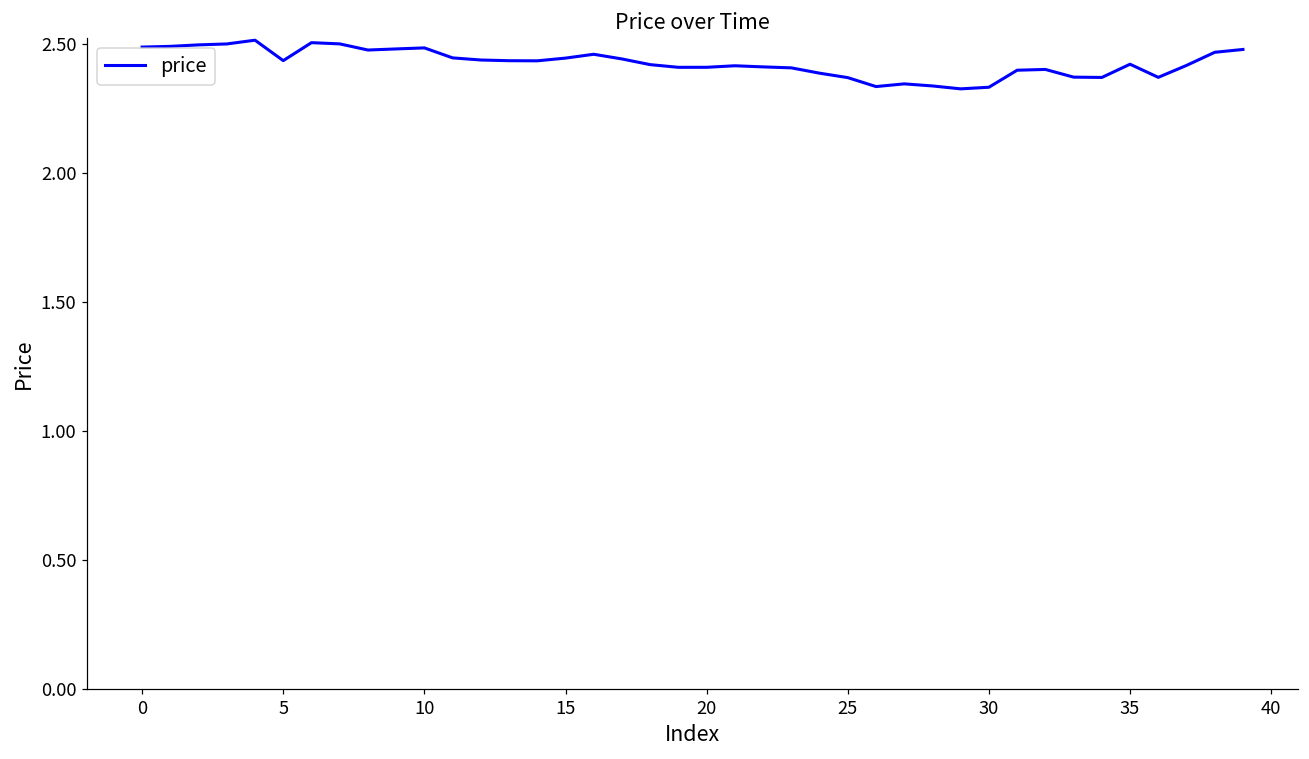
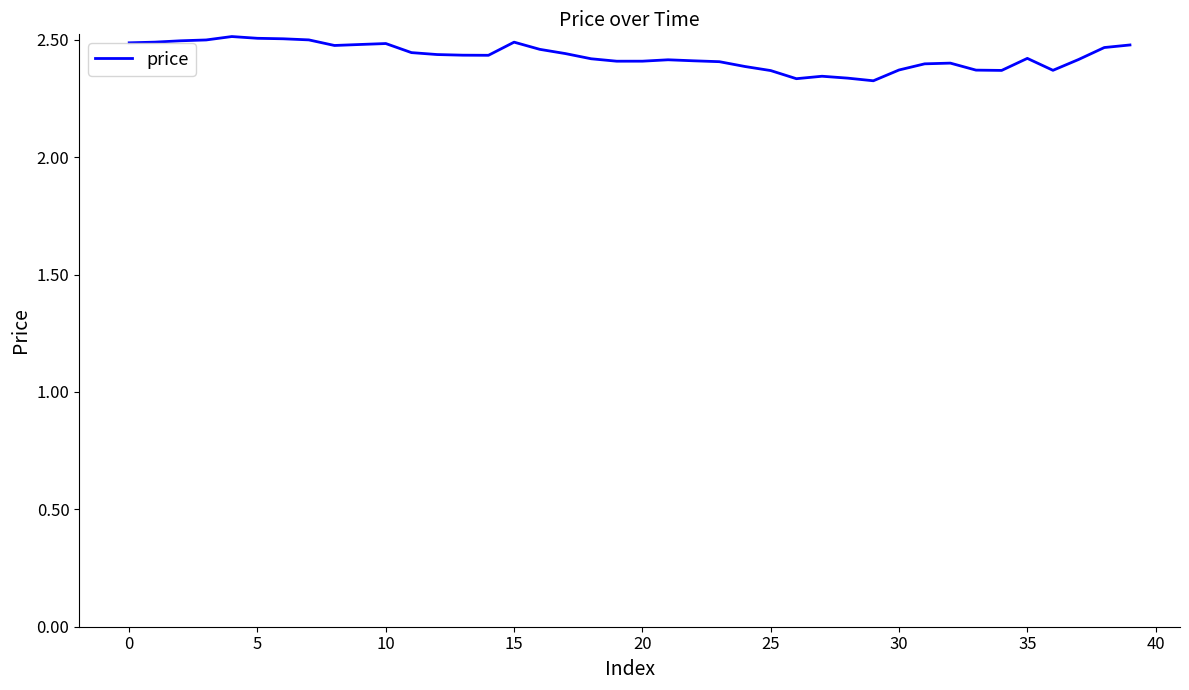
5: 2.43 -> 2.51
15: 2.44 -> 2.49
30: 2.33 -> 2.37
